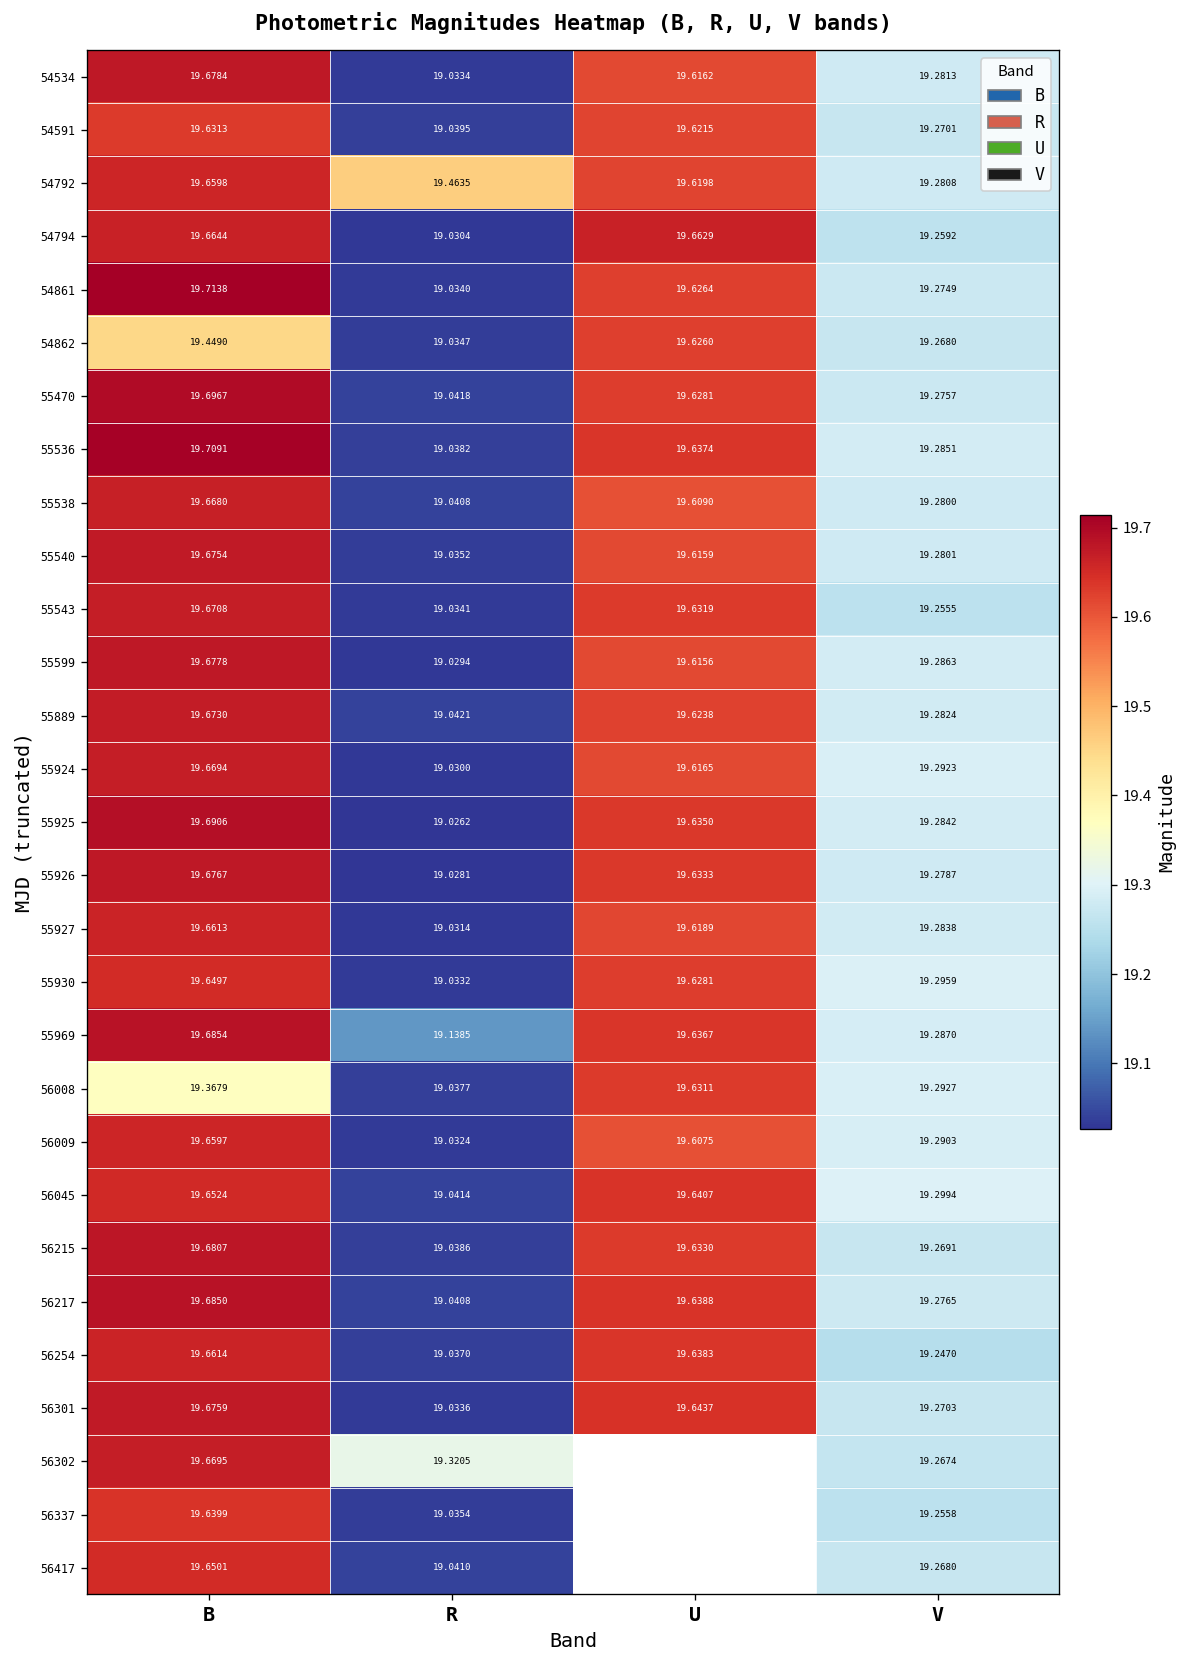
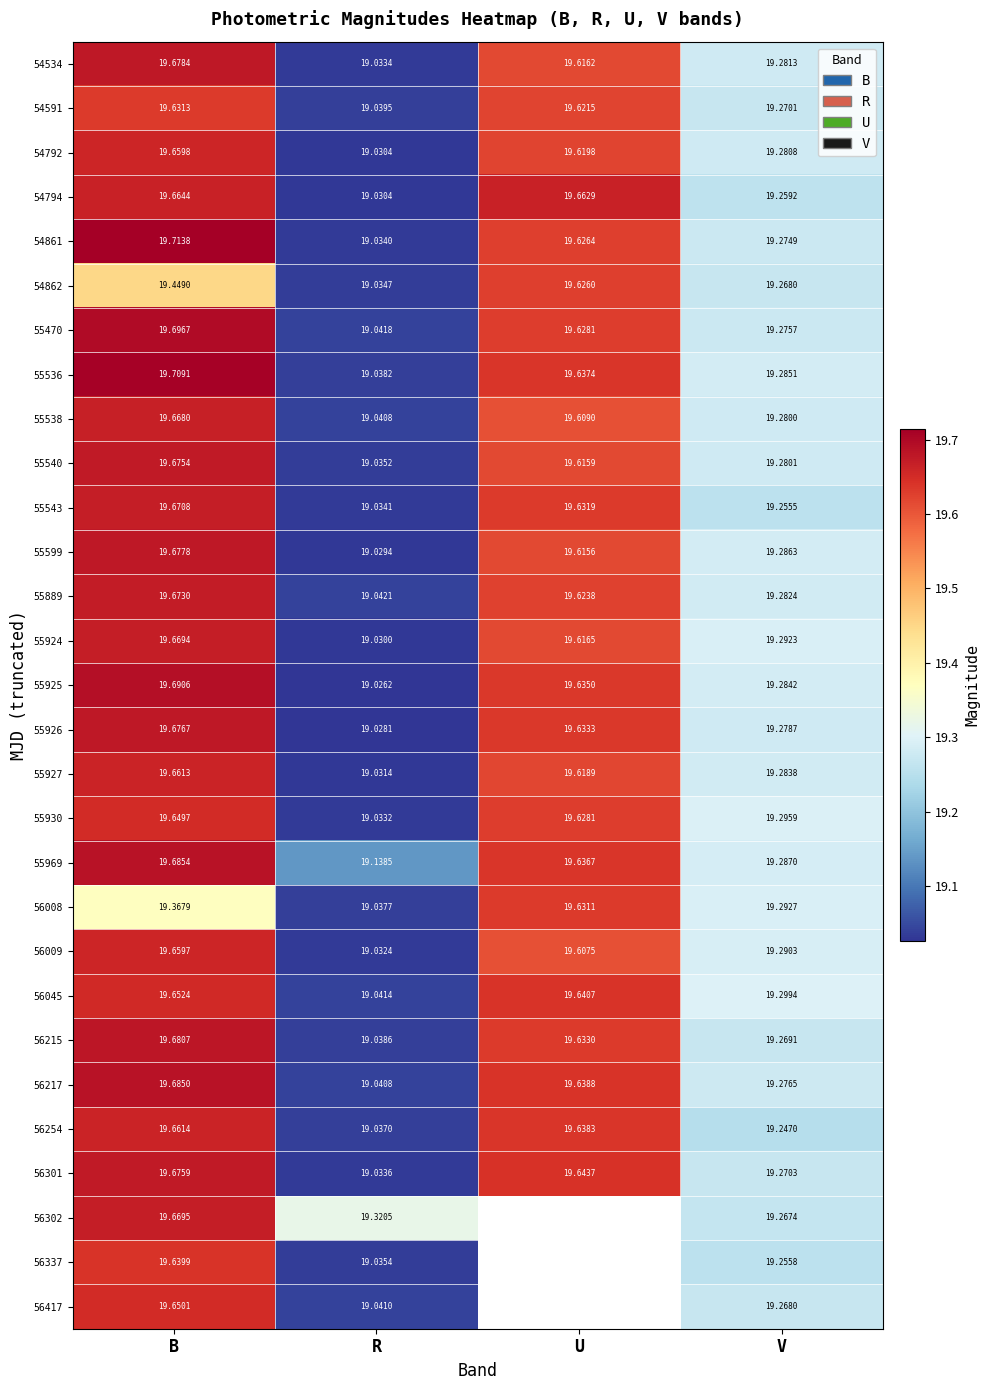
54792, R: 19.4635 -> 19.0304
